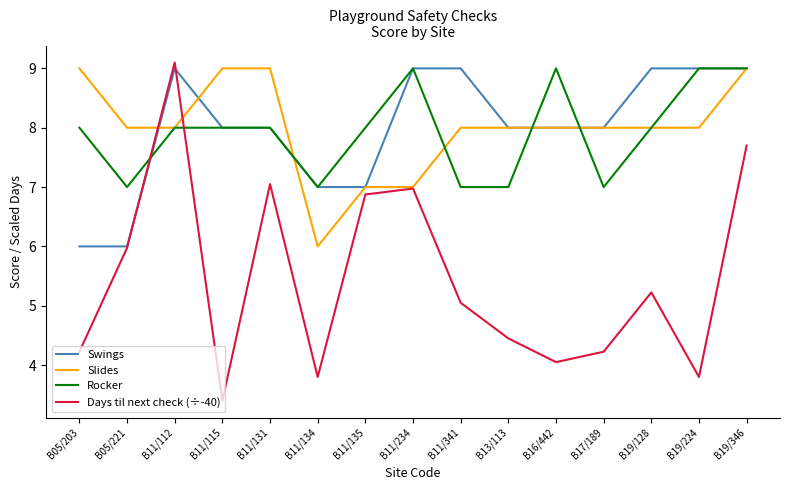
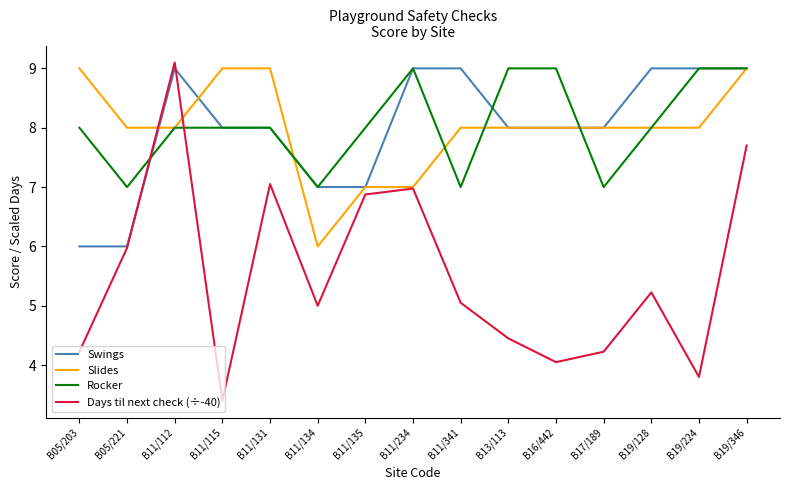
Days til next check (÷-40), B11/134: 3.8 -> 5.0
Rocker, B13/113: 7 -> 9
